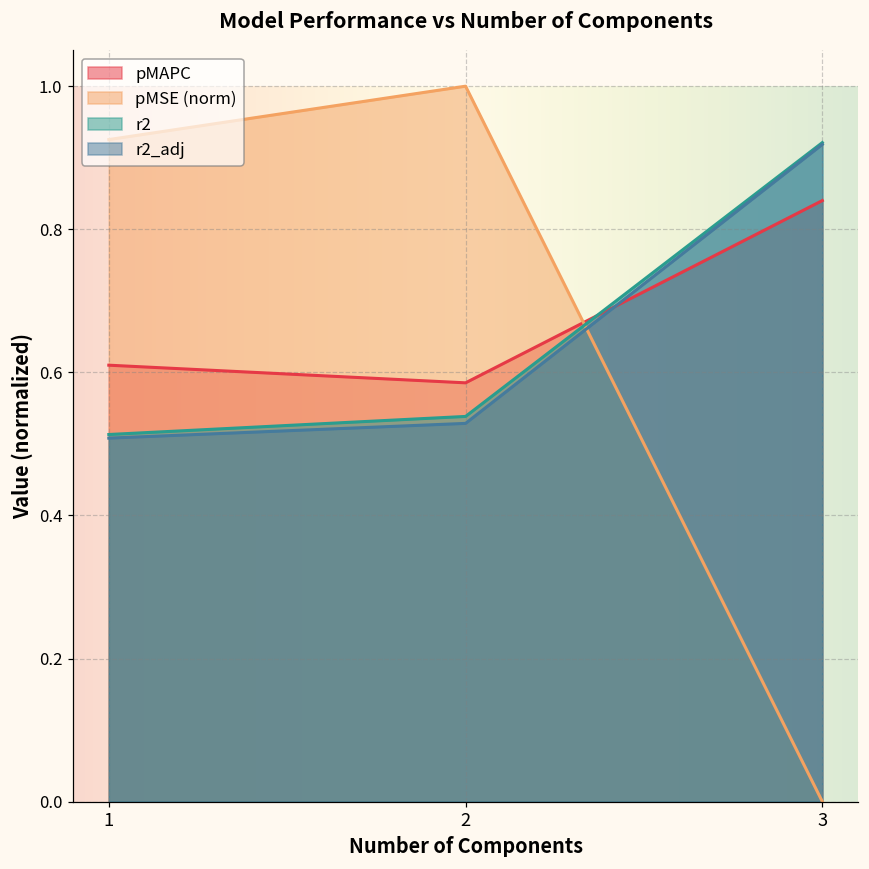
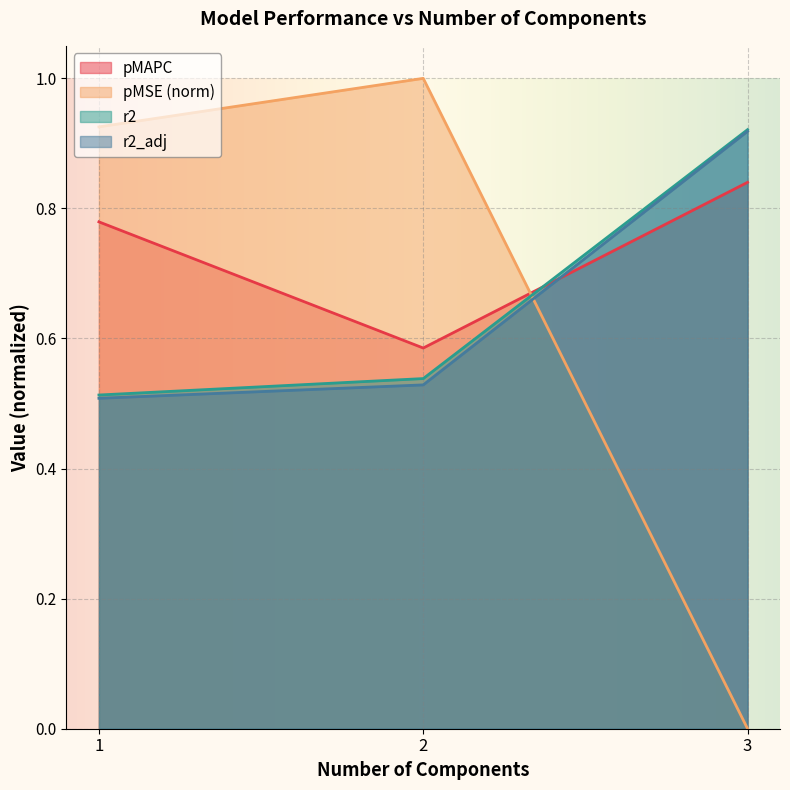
pMAPC, 1: 0.61 -> 0.78
